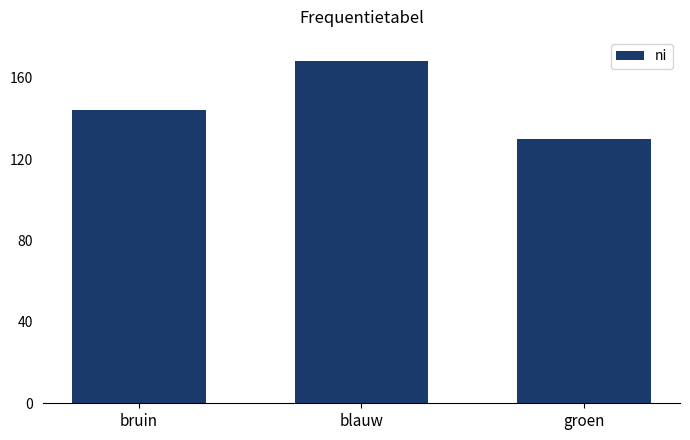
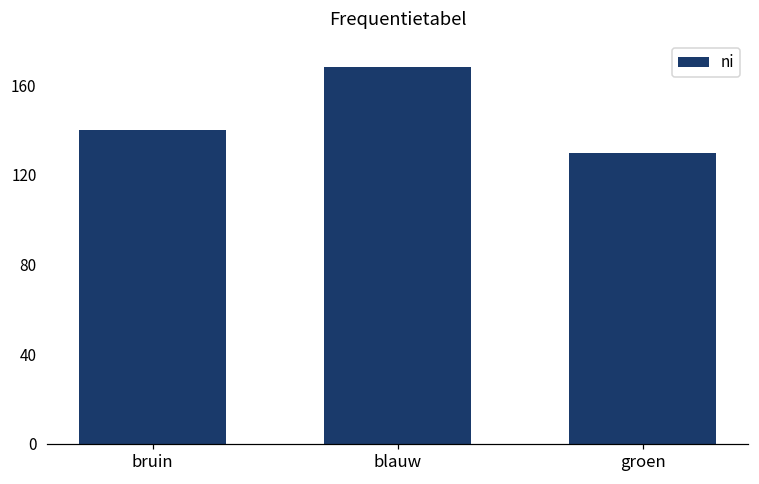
bruin: 144 -> 140
